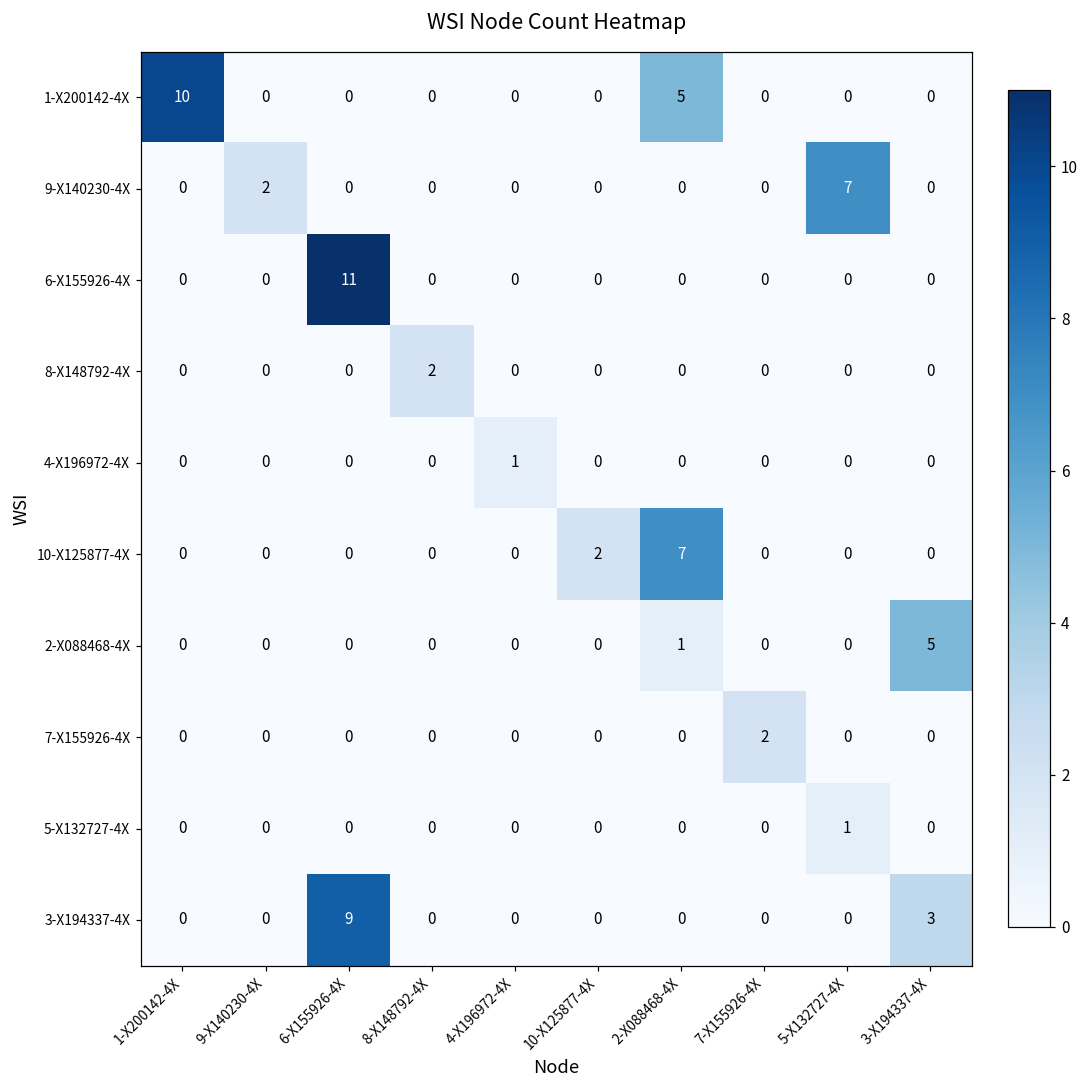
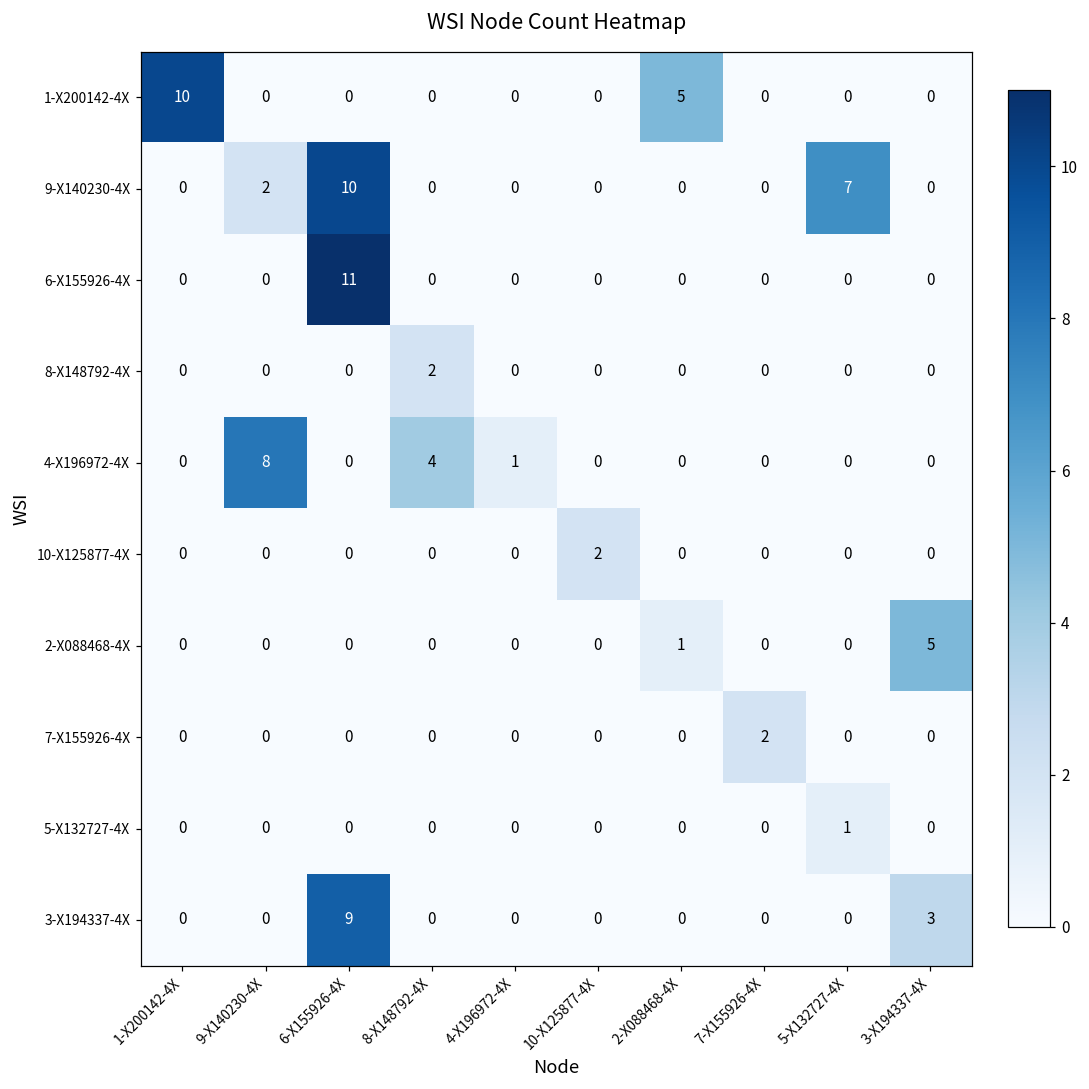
9-X140230-4X, 6-X155926-4X: 0 -> 10
4-X196972-4X, 9-X140230-4X: 0 -> 8
4-X196972-4X, 8-X148792-4X: 0 -> 4
10-X125877-4X, 2-X088468-4X: 7 -> 0
